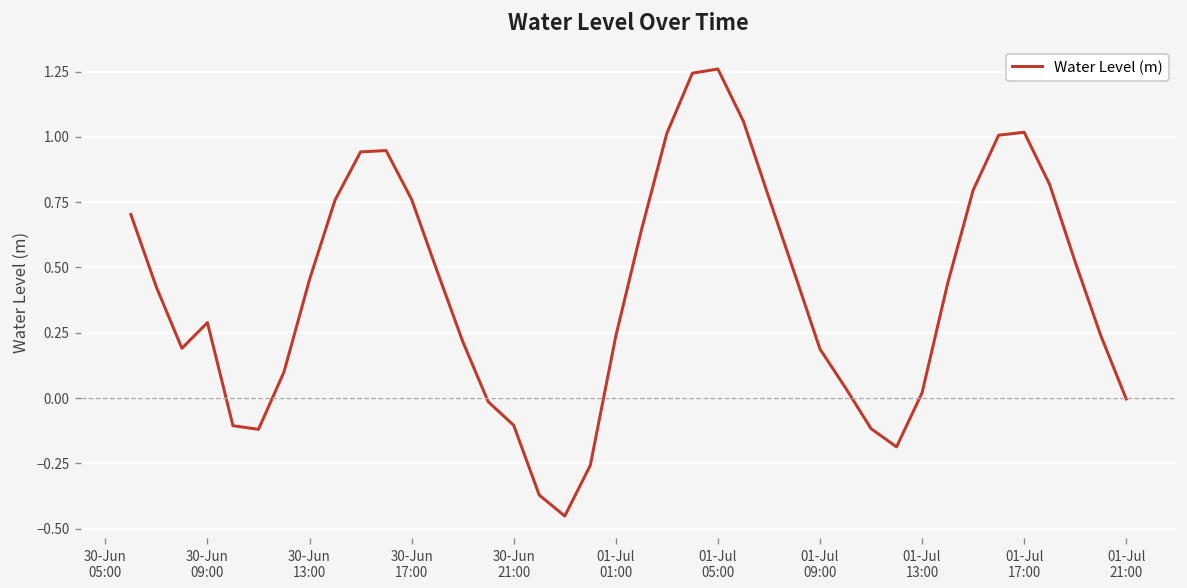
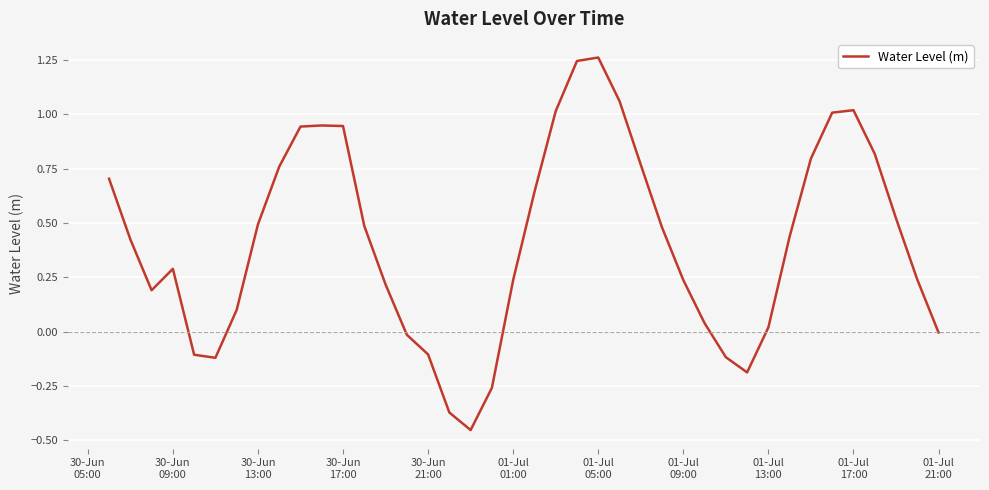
30-Jun 13:00: 0.45 -> 0.49
30-Jun 17:00: 0.76 -> 0.95
01-Jul 09:00: 0.19 -> 0.24
